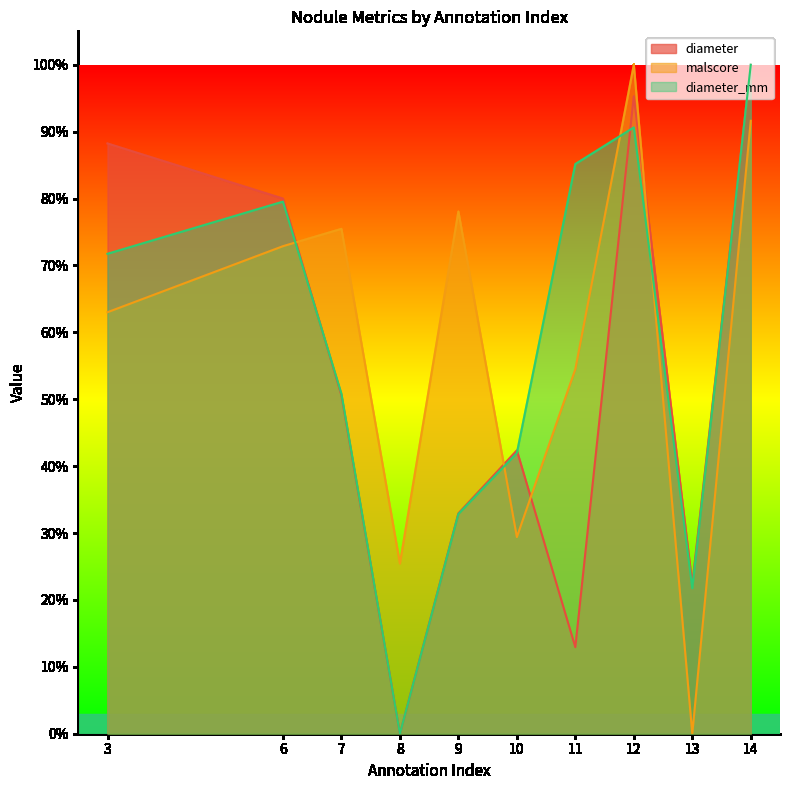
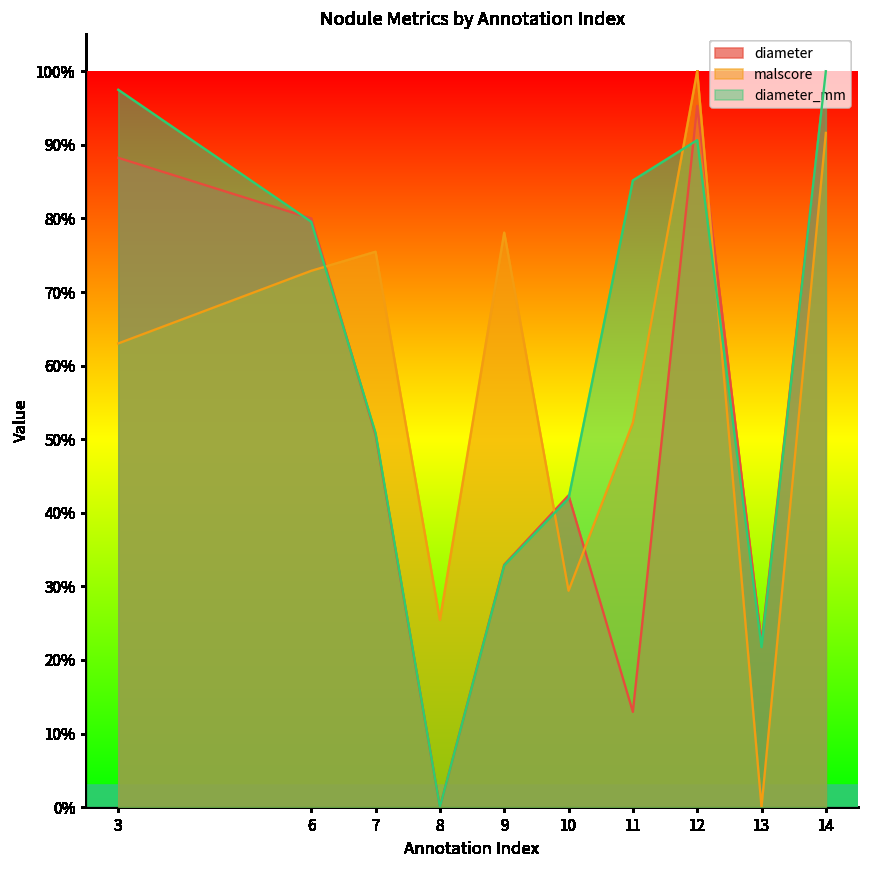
diameter_mm, 3: 72% -> 97%
malscore, 11: 54% -> 52%
